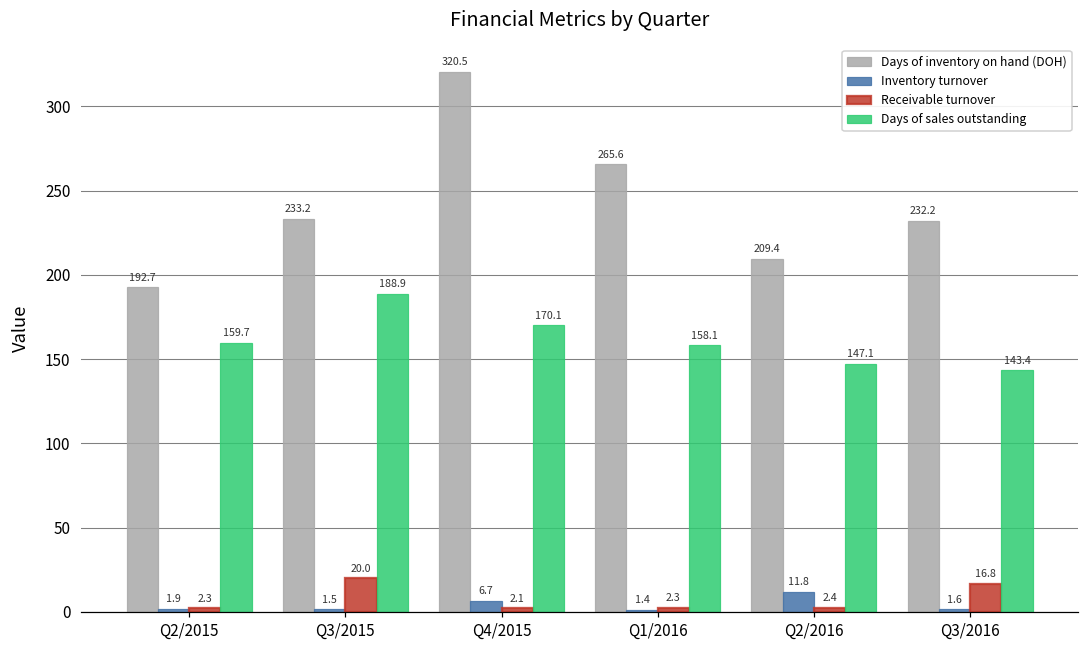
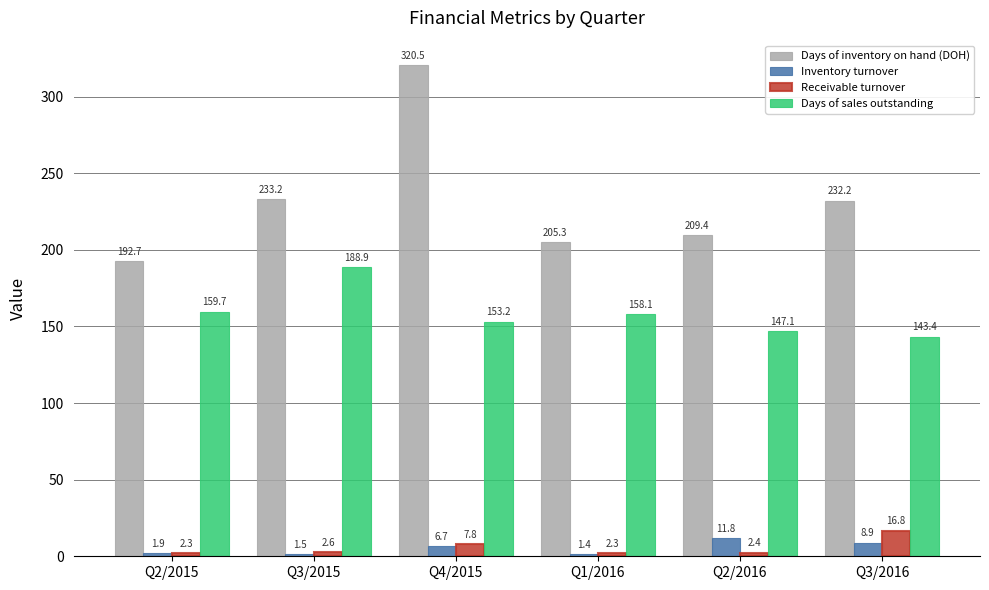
Receivable turnover, Q3/2015: 20.0 -> 2.6
Receivable turnover, Q4/2015: 2.1 -> 7.8
Days of sales outstanding, Q4/2015: 170.1 -> 153.2
Days of inventory on hand (DOH), Q1/2016: 265.6 -> 205.3
Inventory turnover, Q3/2016: 1.6 -> 8.9
